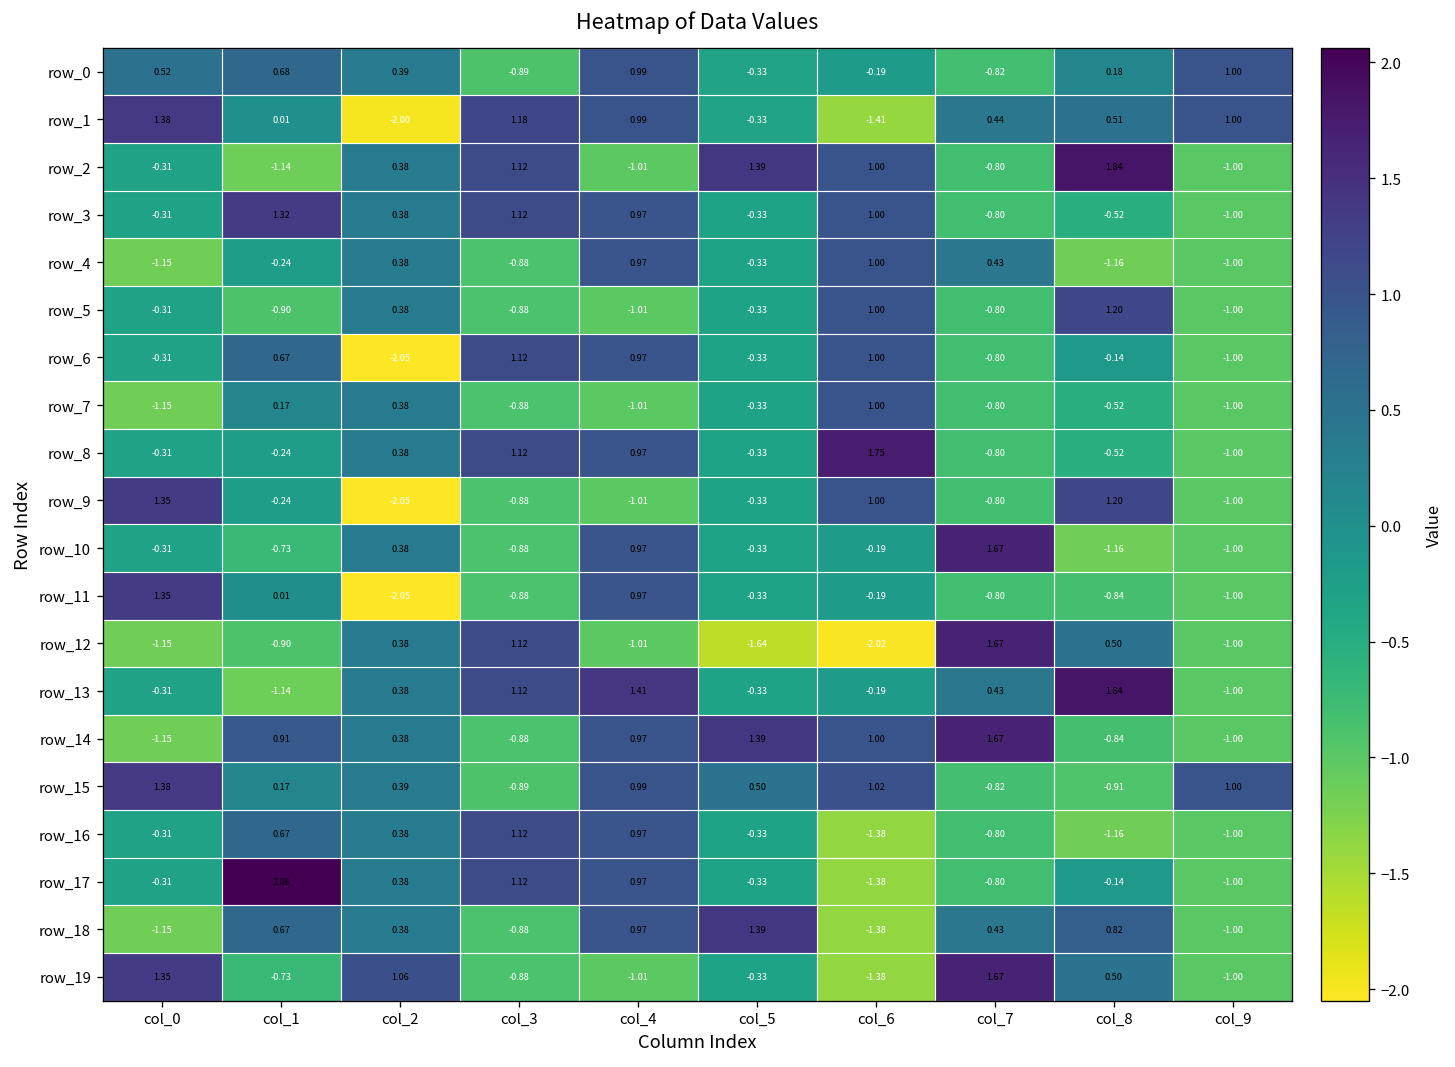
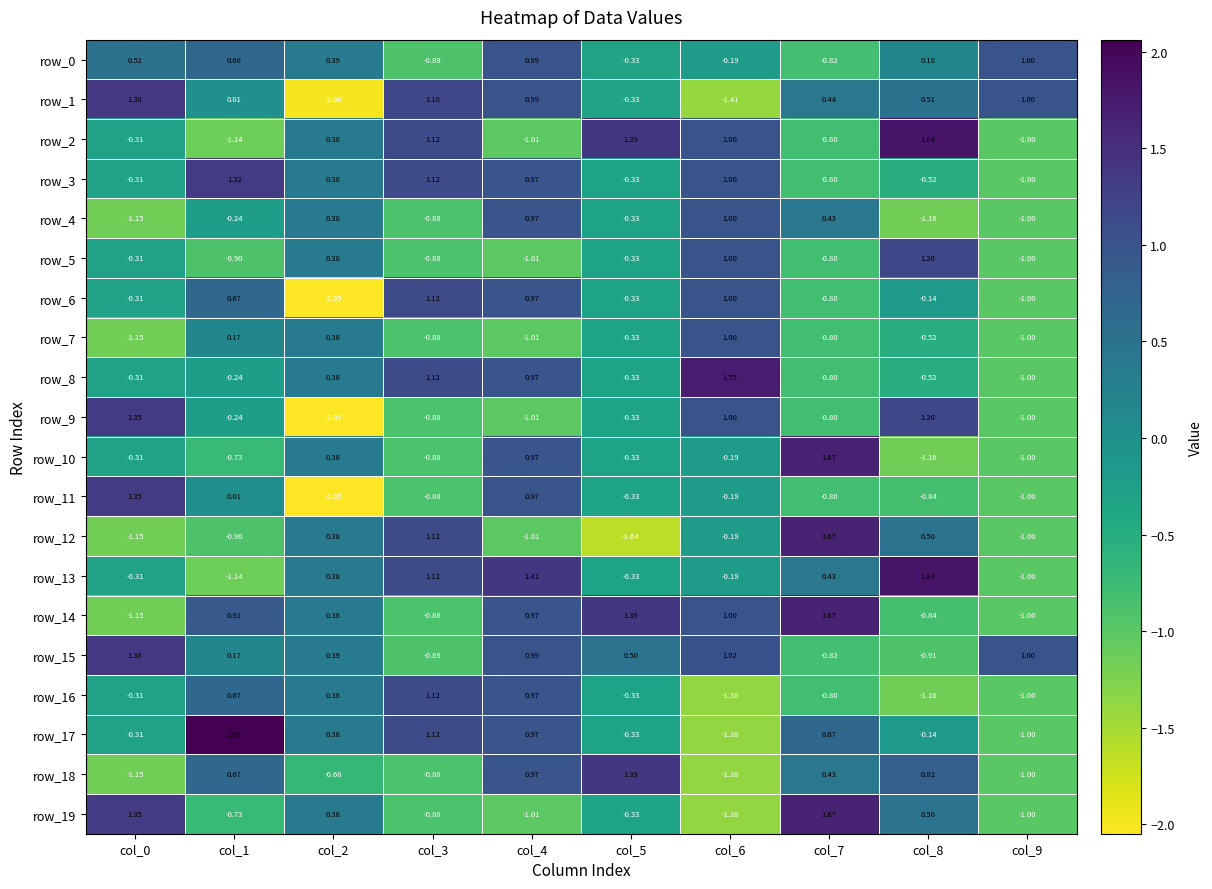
row_12, col_6: -2.02 -> -0.19
row_17, col_7: -0.80 -> 0.67
row_18, col_2: 0.38 -> -0.68
row_19, col_2: 1.06 -> 0.38
